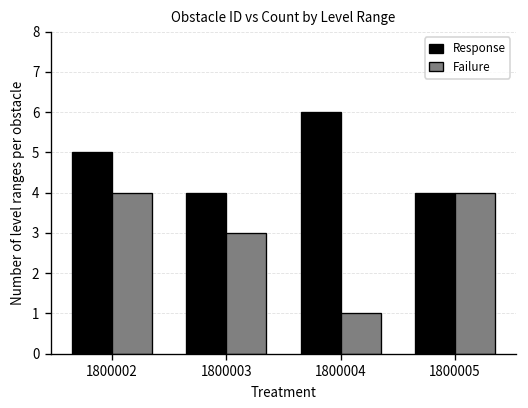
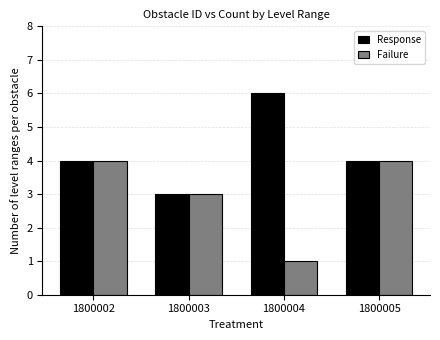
Response, 1800002: 5 -> 4
Response, 1800003: 4 -> 3
